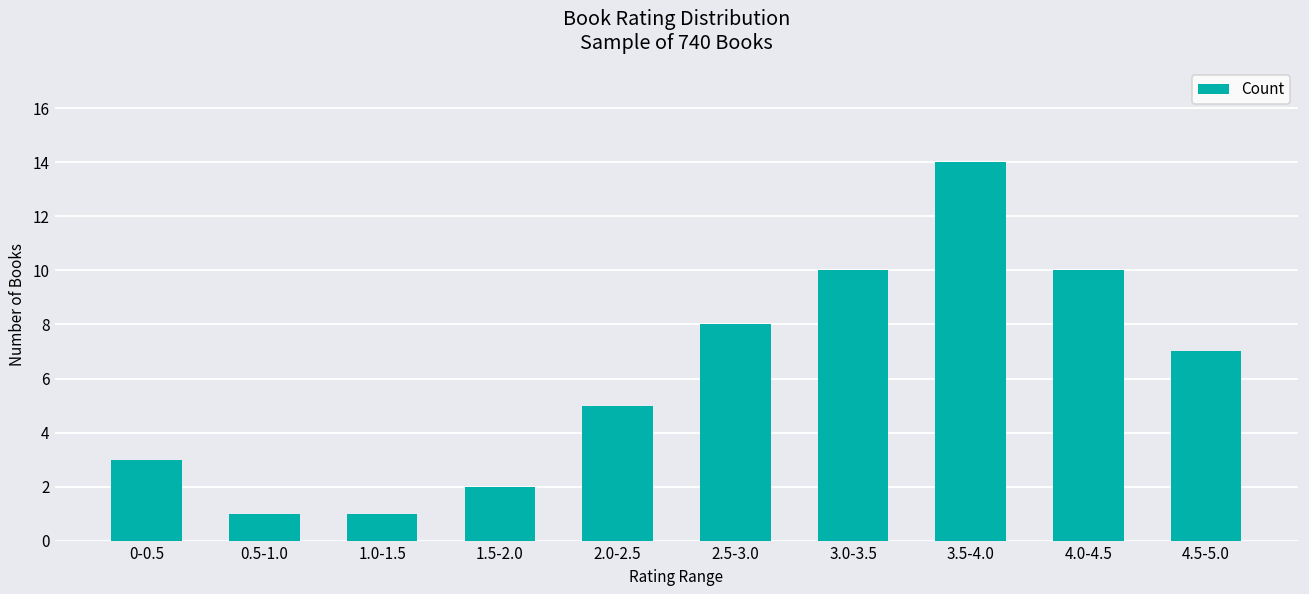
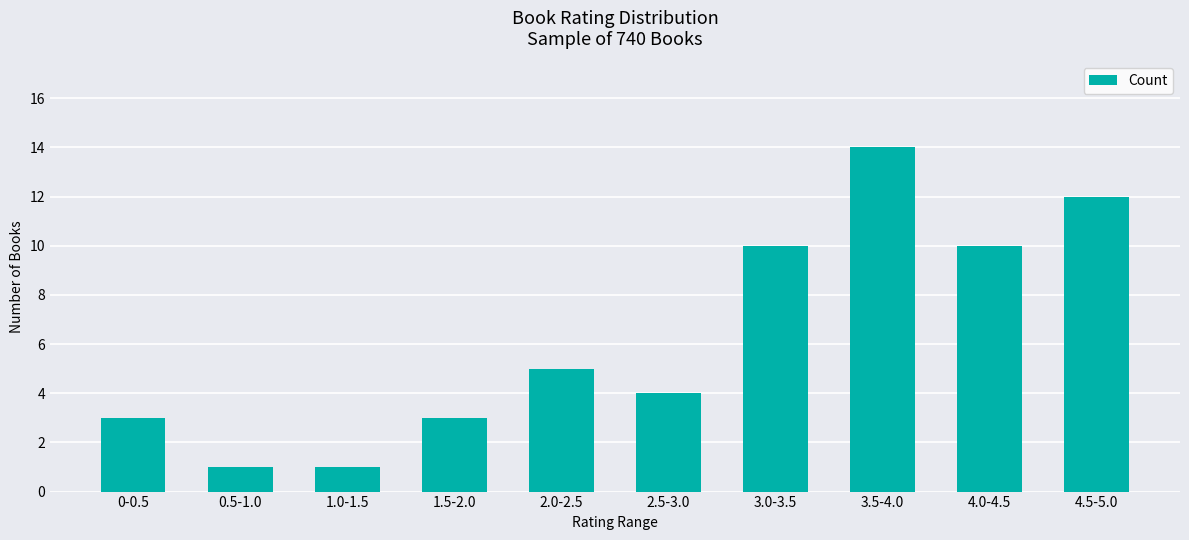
1.5-2.0: 2 -> 3
2.5-3.0: 8 -> 4
4.5-5.0: 7 -> 12
